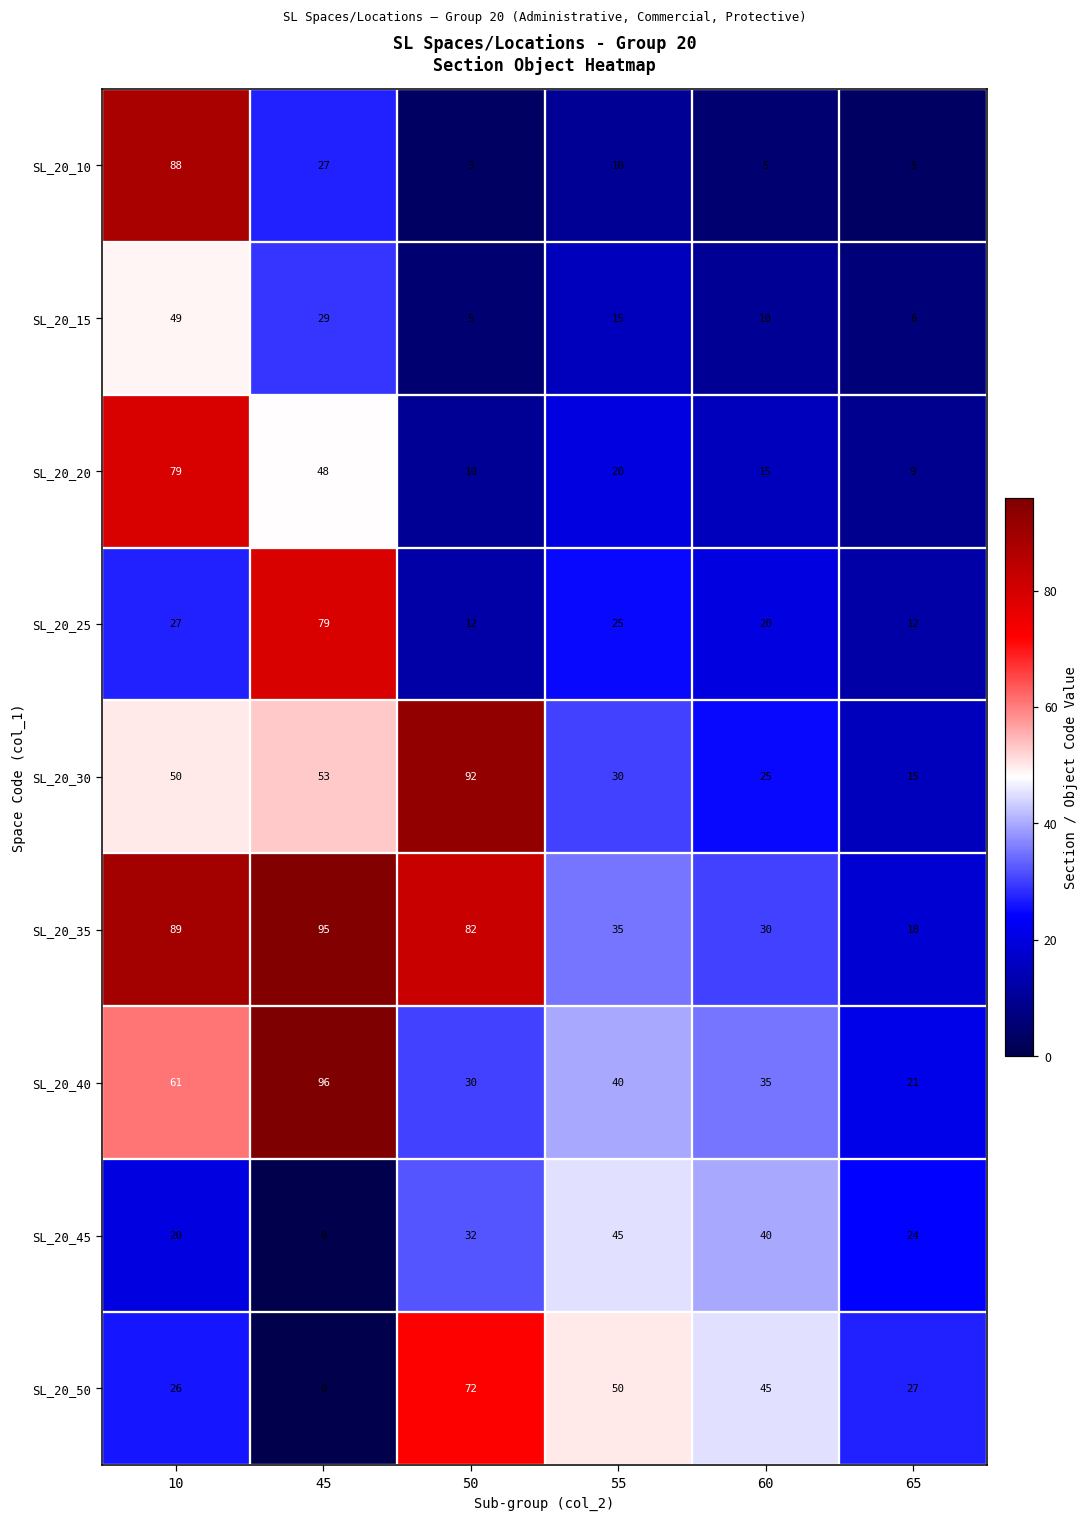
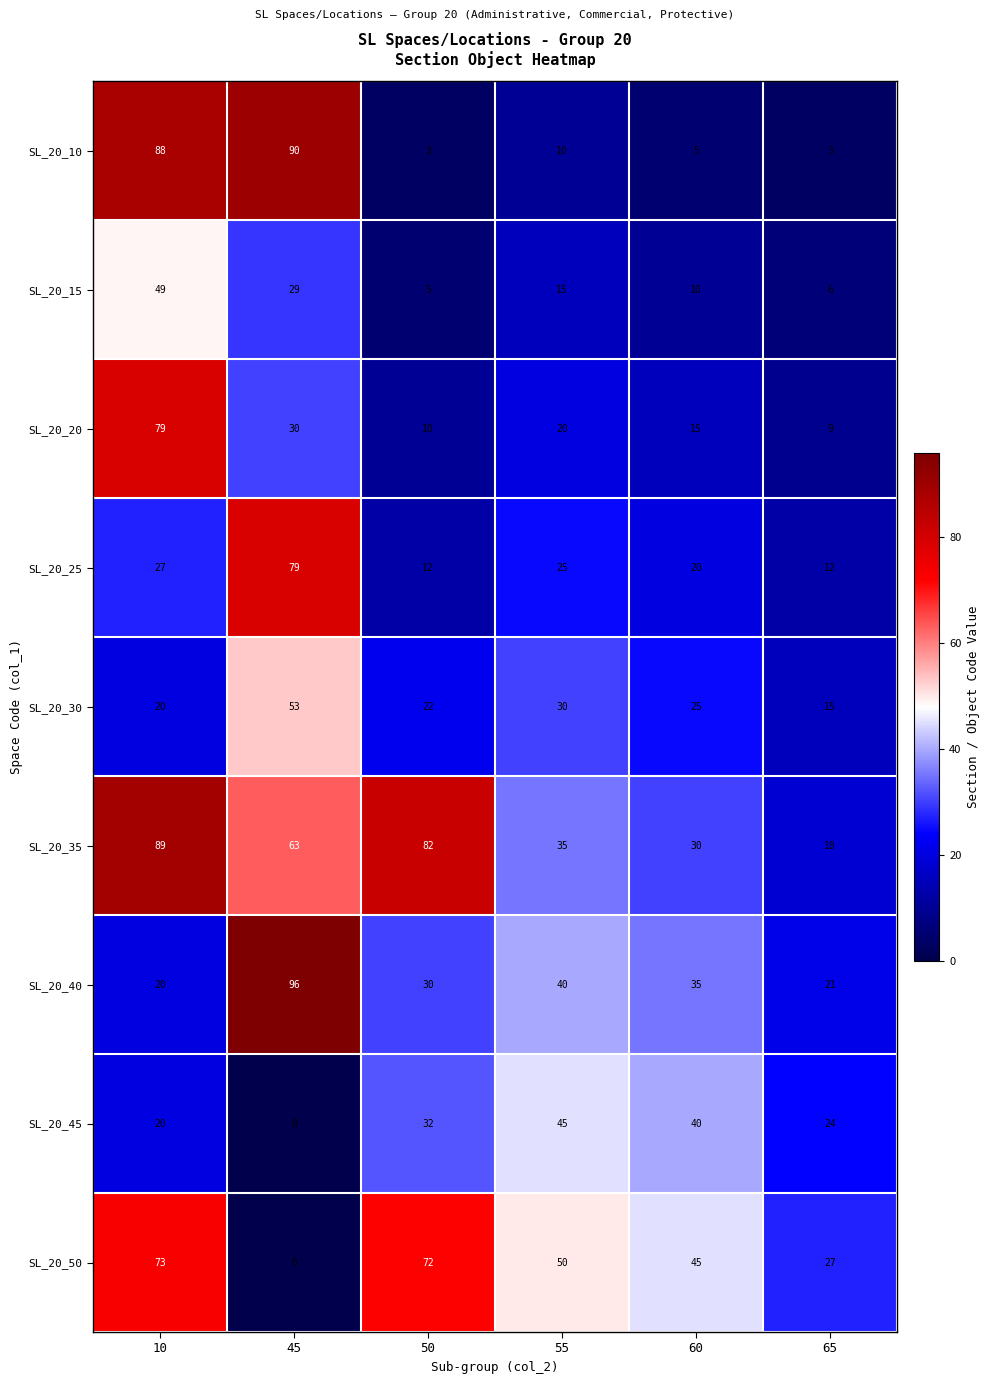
SL_20_10, 45: 27 -> 90
SL_20_20, 45: 48 -> 30
SL_20_30, 10: 50 -> 20
SL_20_30, 50: 92 -> 22
SL_20_35, 45: 95 -> 63
SL_20_40, 10: 61 -> 20
SL_20_50, 10: 26 -> 73
